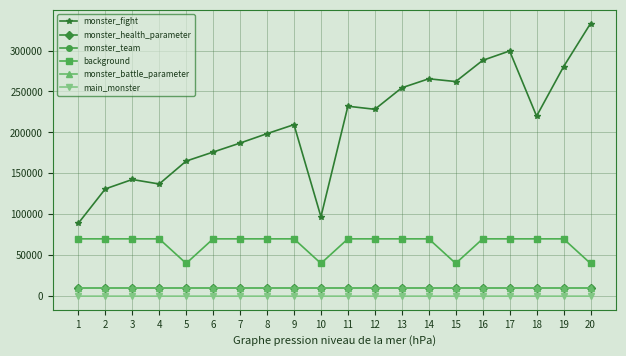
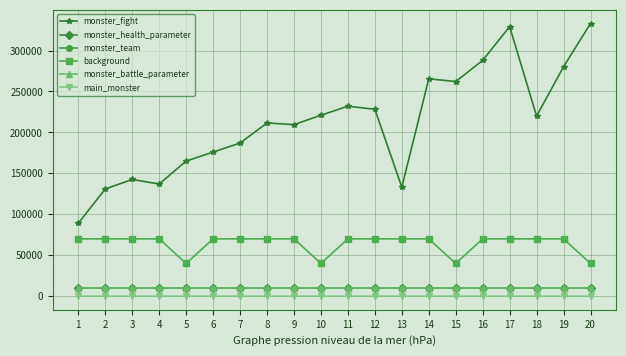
monster_fight, 8: 200000 -> 210000
monster_fight, 10: 100000 -> 220000
monster_fight, 13: 250000 -> 130000
monster_fight, 17: 300000 -> 330000
